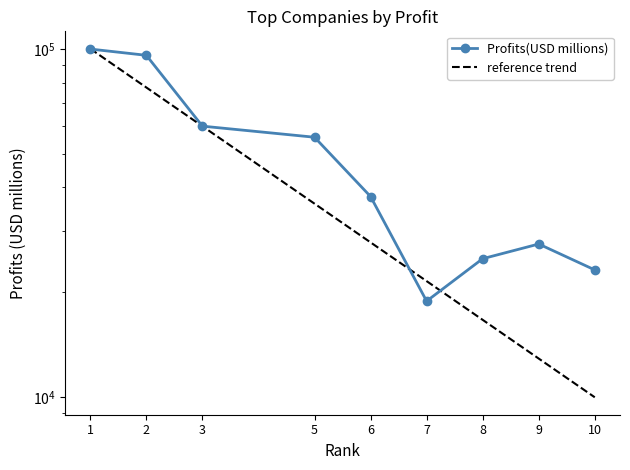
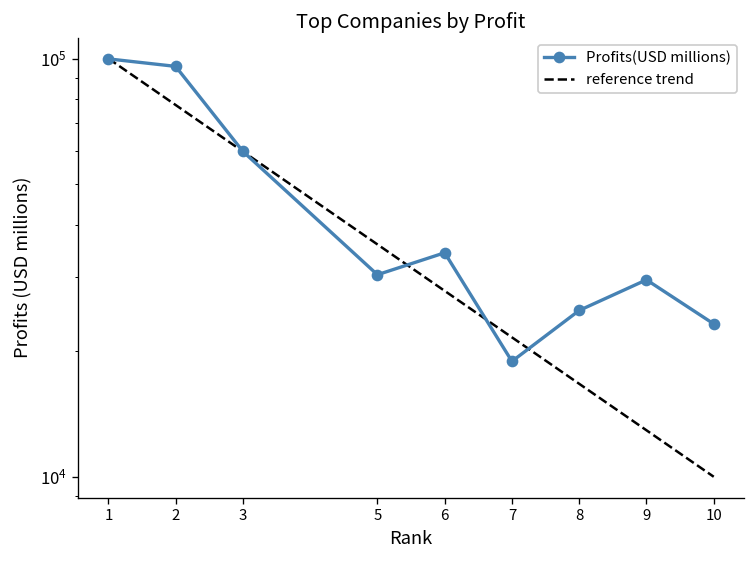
Profits(USD millions), 5: 56000 -> 30000
Profits(USD millions), 6: 38000 -> 34000
Profits(USD millions), 9: 28000 -> 30000
